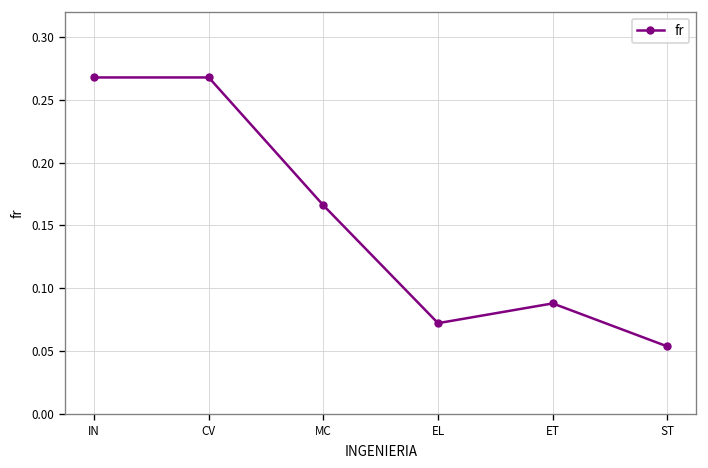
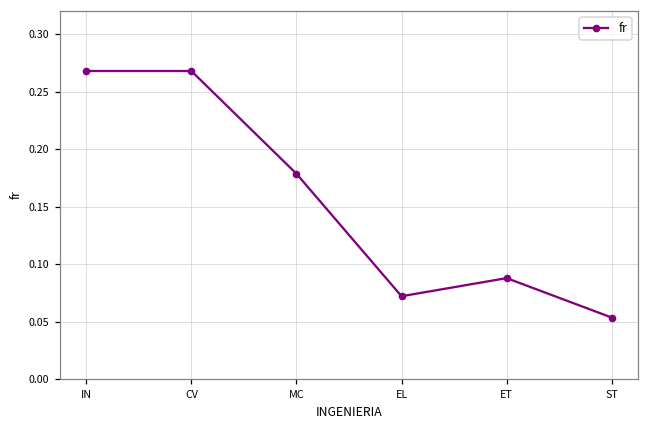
MC: 0.166 -> 0.179
